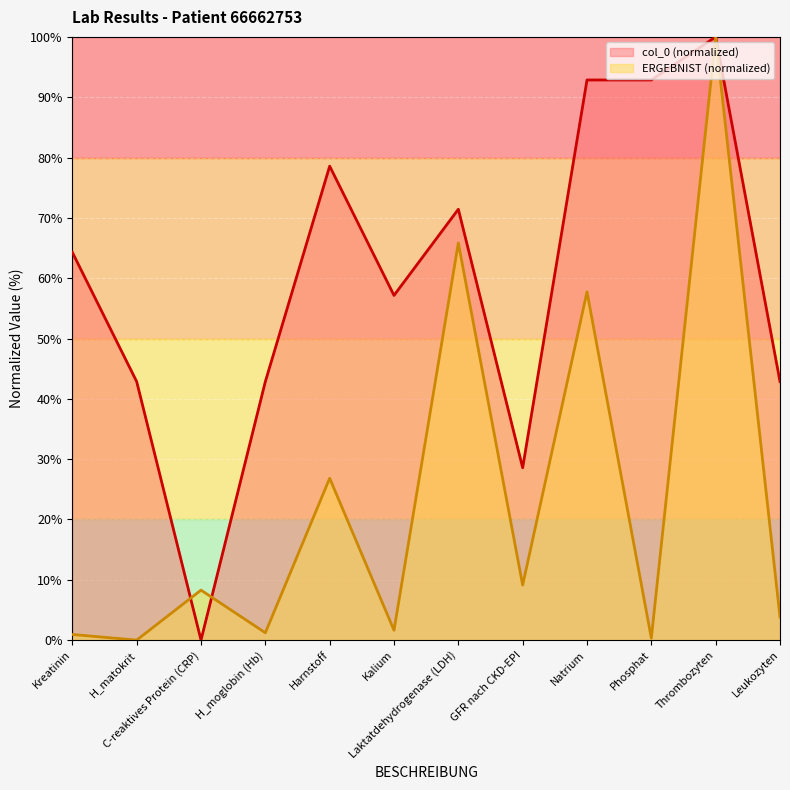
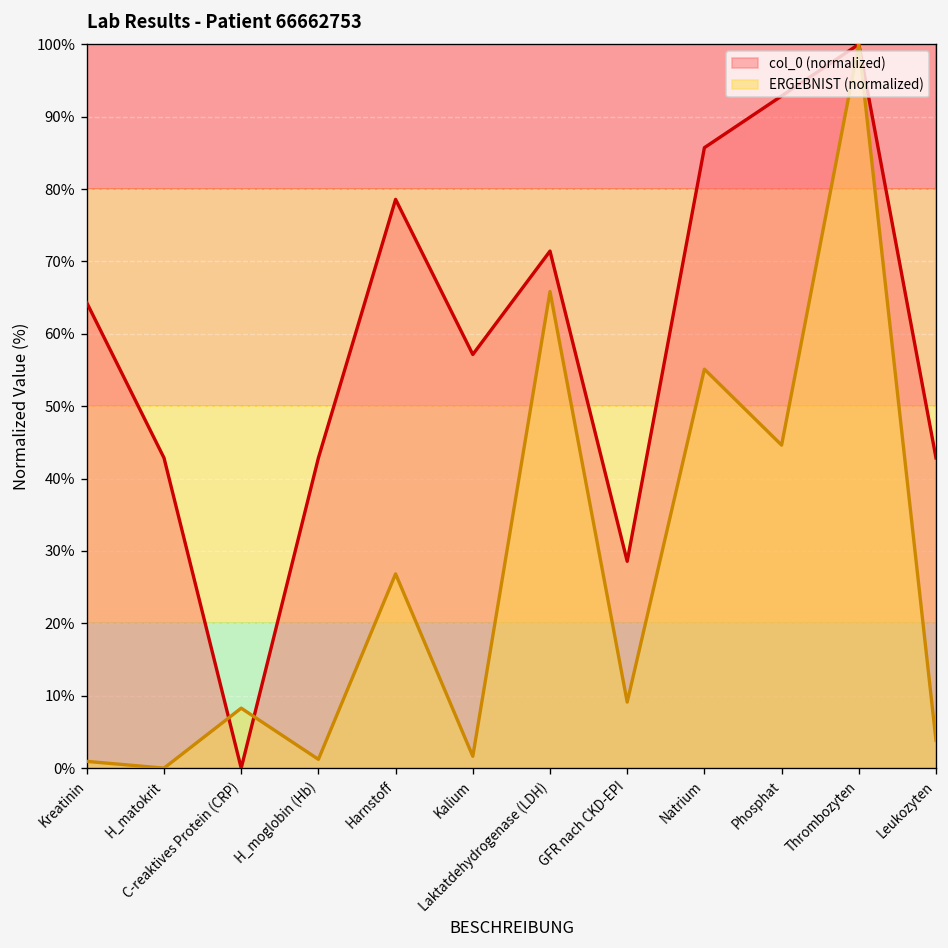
col_0 (normalized), Natrium: 93% -> 86%
ERGEBNIST (normalized), Natrium: 58% -> 55%
ERGEBNIST (normalized), Phosphat: 0% -> 45%
